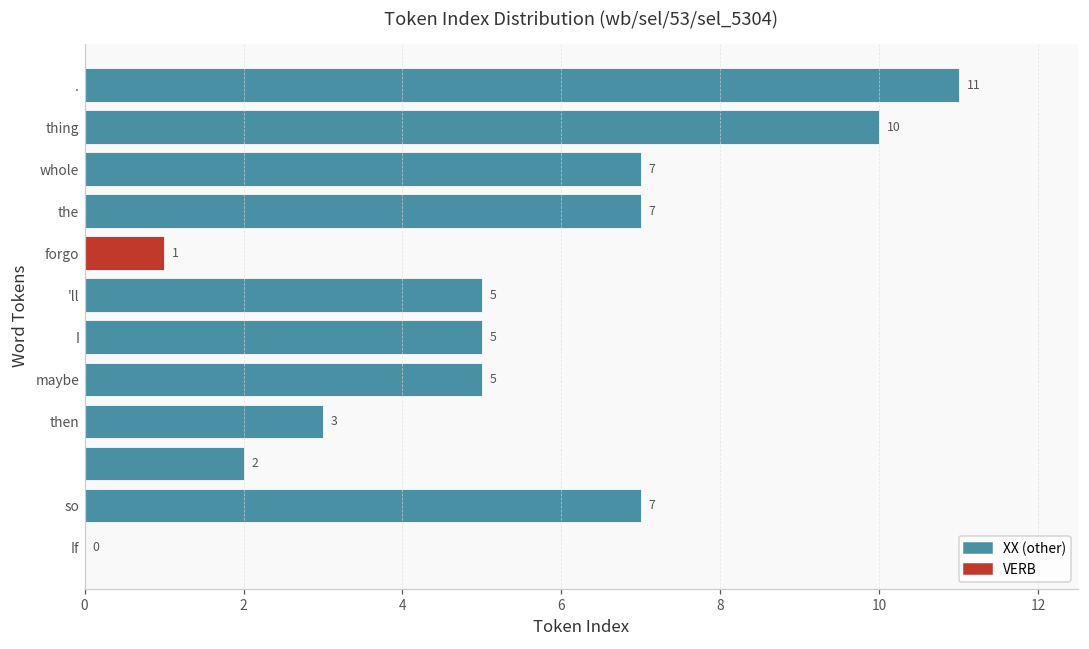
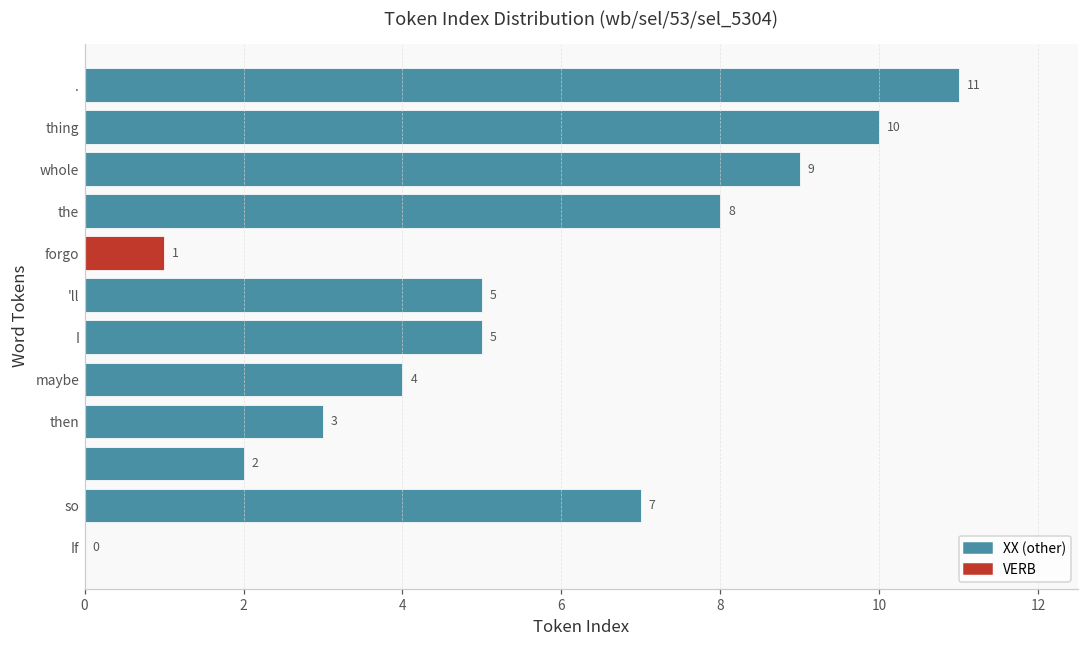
whole: 7 -> 9
the: 7 -> 8
maybe: 5 -> 4
